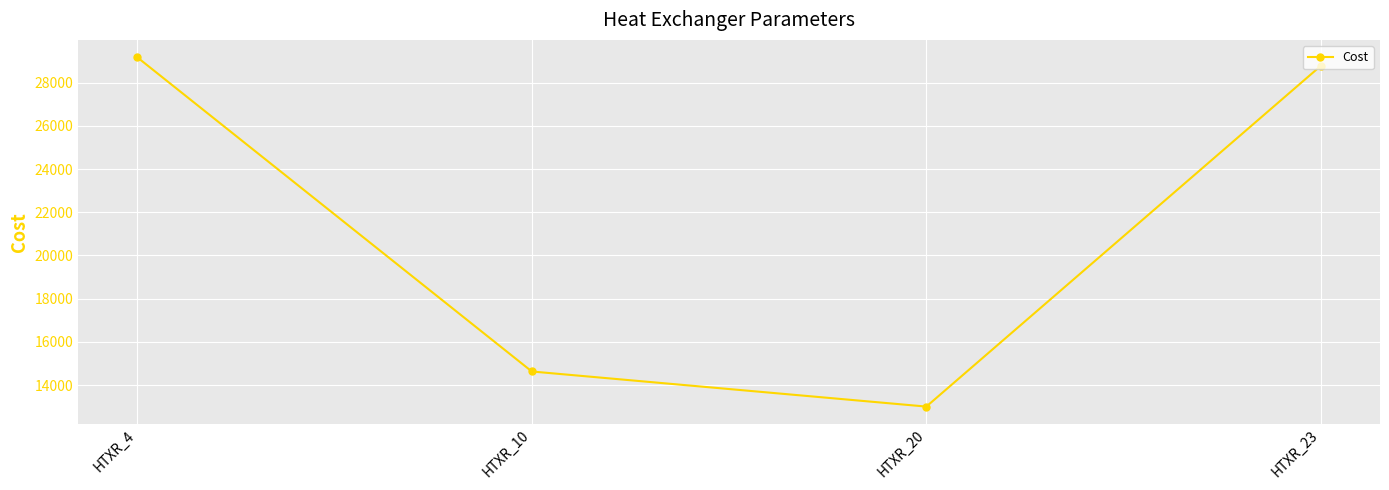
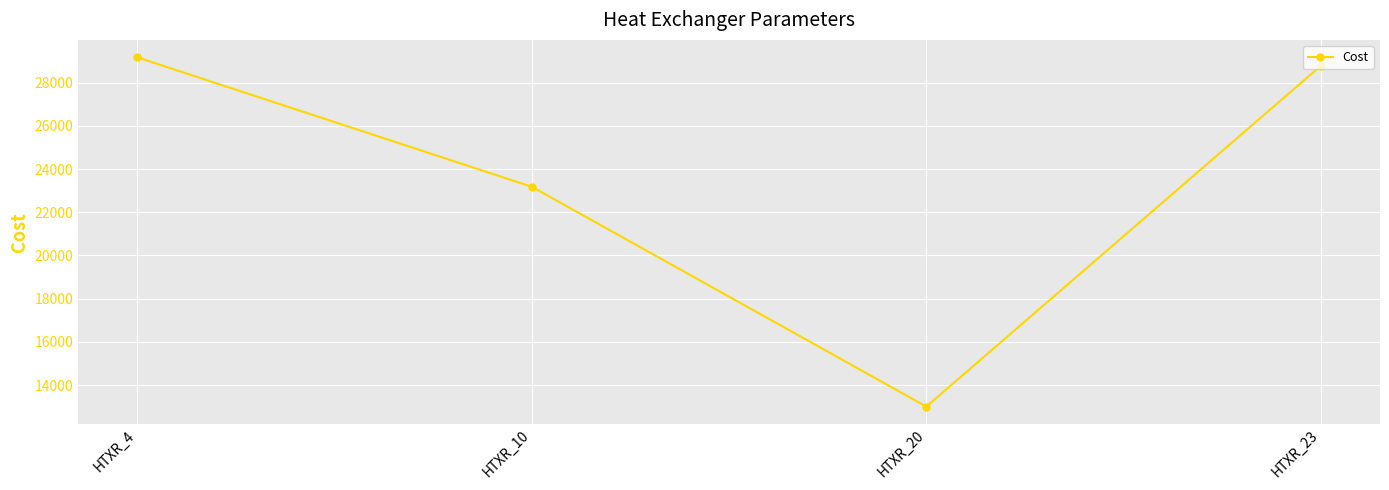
HTXR_10: 14600 -> 23200
